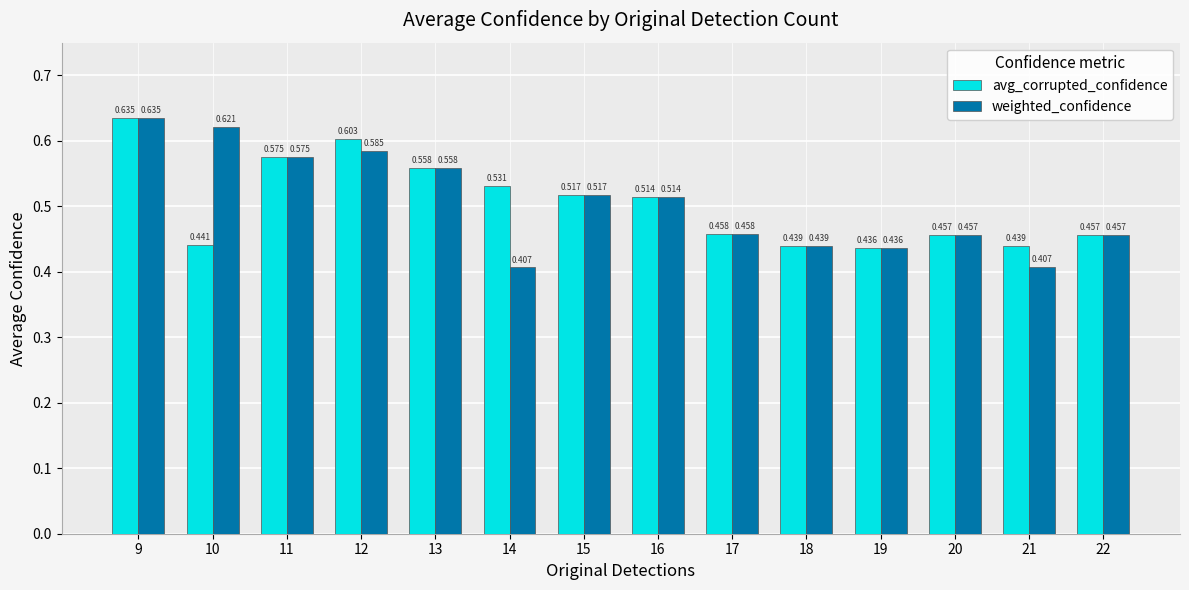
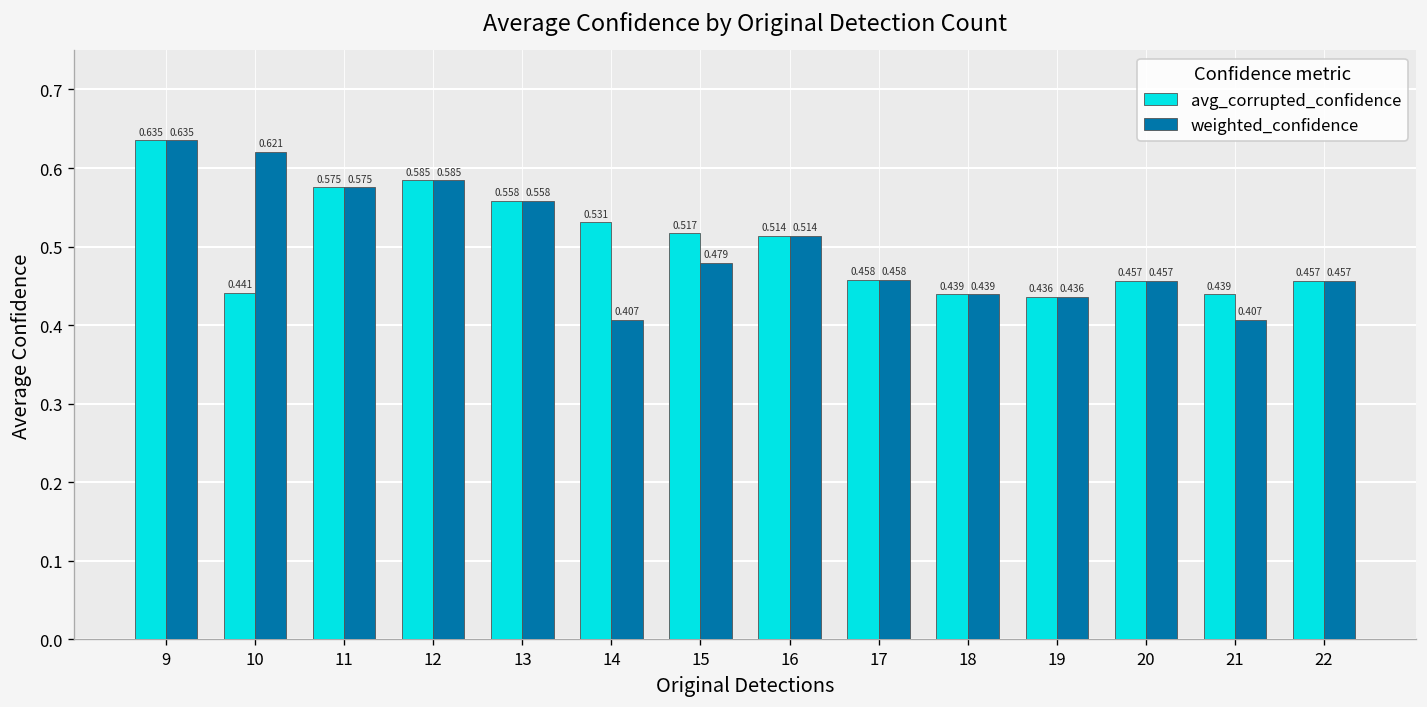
avg_corrupted_confidence, 12: 0.603 -> 0.585
weighted_confidence, 15: 0.517 -> 0.479
